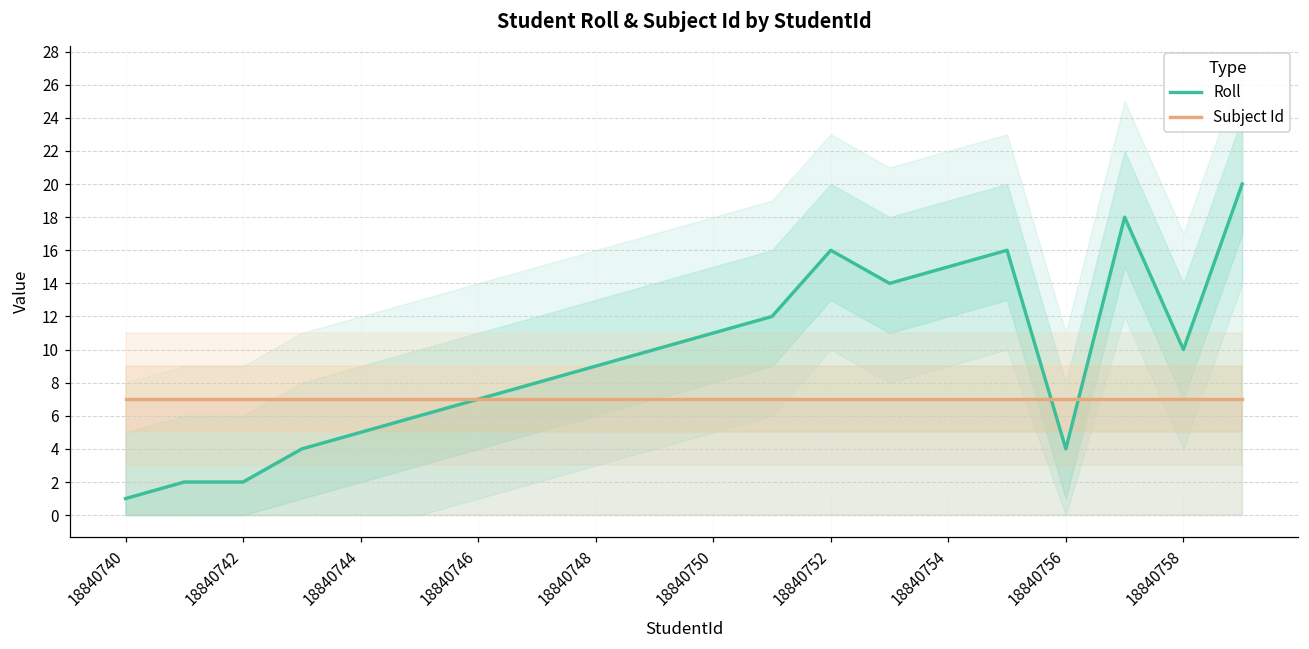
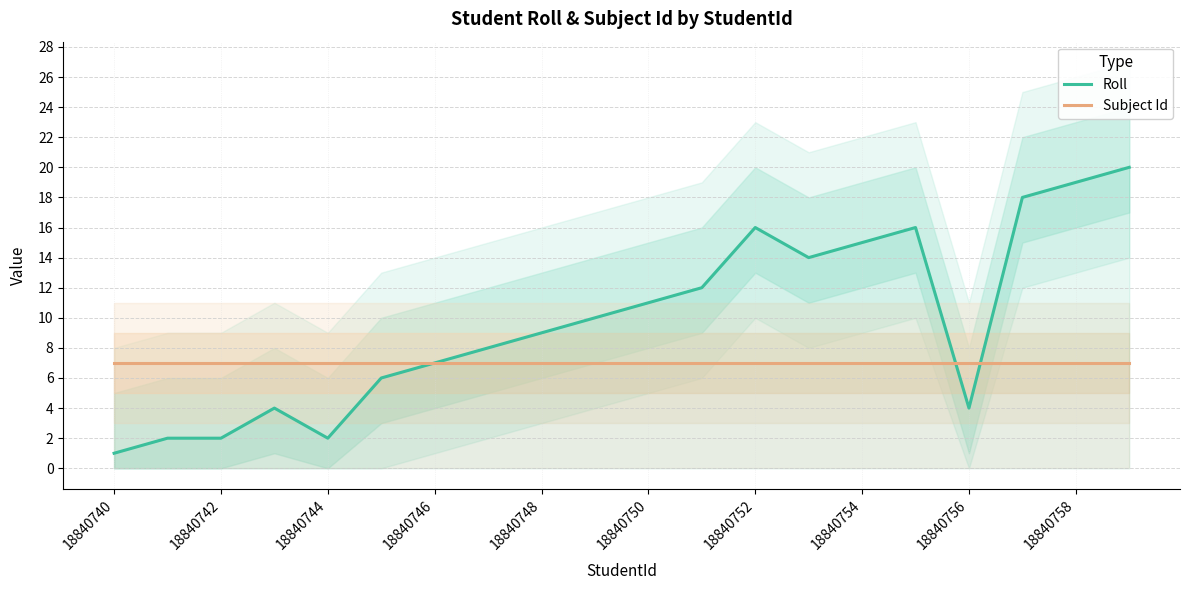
Roll, 18840744: 5 -> 2
Roll, 18840758: 10 -> 19
